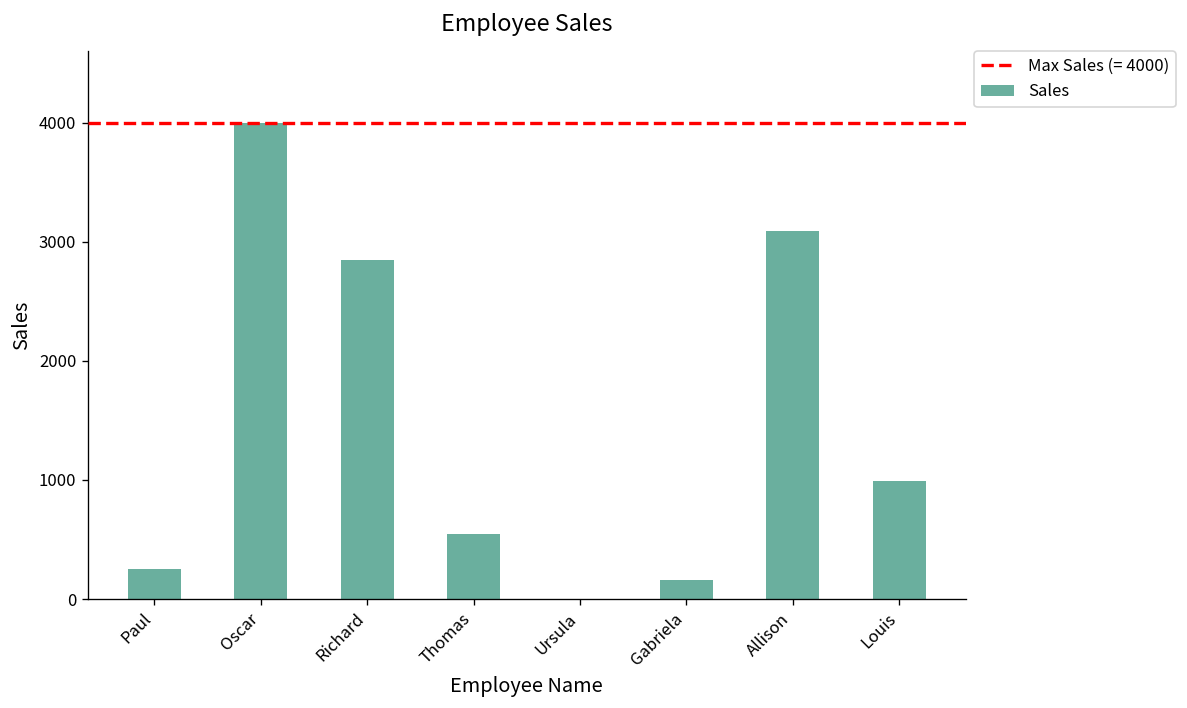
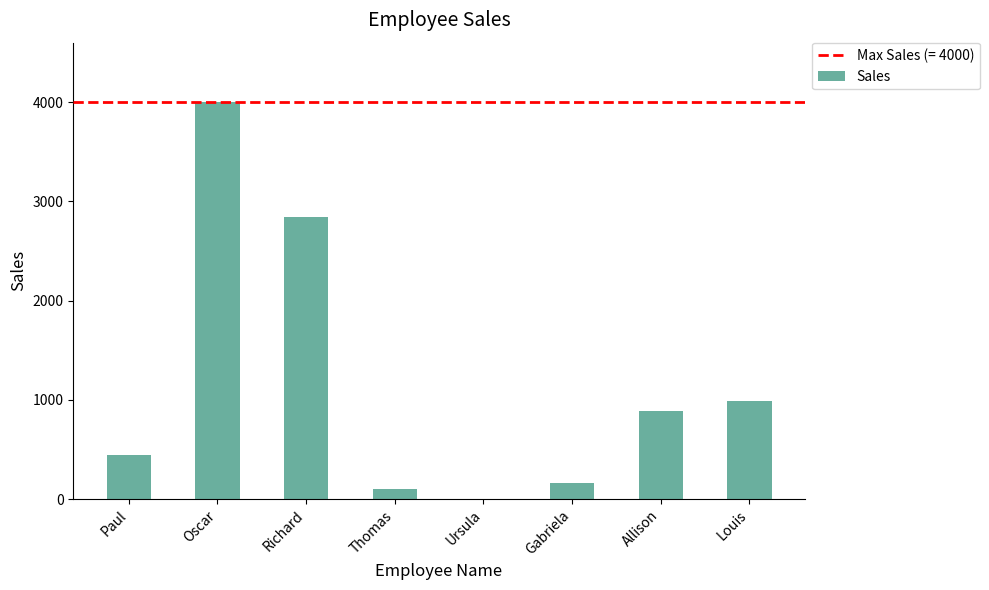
Paul: 300 -> 400
Thomas: 500 -> 100
Allison: 3100 -> 900
